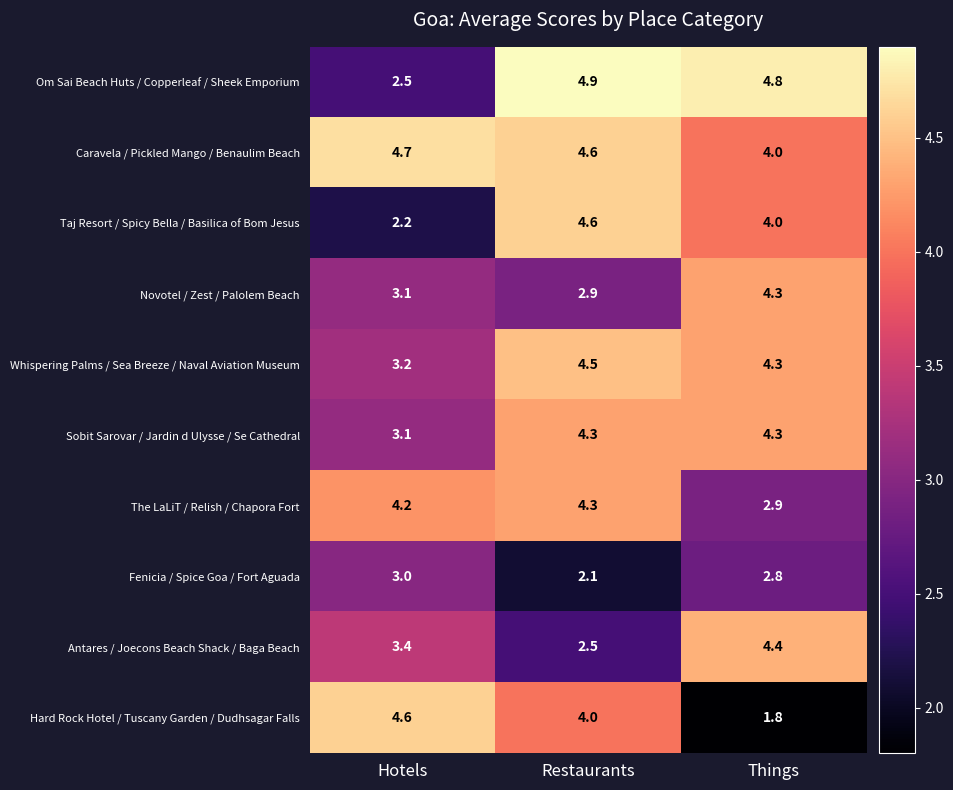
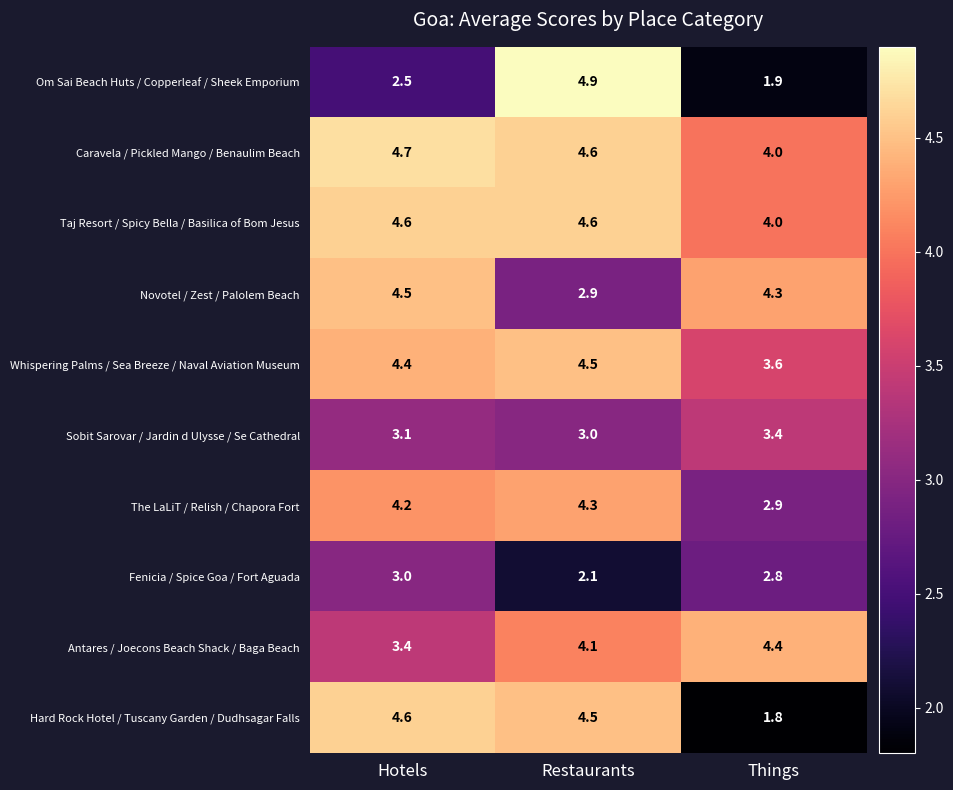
Om Sai Beach Huts / Copperleaf / Sheek Emporium, Things: 4.8 -> 1.9
Taj Resort / Spicy Bella / Basilica of Bom Jesus, Hotels: 2.2 -> 4.6
Novotel / Zest / Palolem Beach, Hotels: 3.1 -> 4.5
Whispering Palms / Sea Breeze / Naval Aviation Museum, Hotels: 3.2 -> 4.4
Whispering Palms / Sea Breeze / Naval Aviation Museum, Things: 4.3 -> 3.6
Sobit Sarovar / Jardin d Ulysse / Se Cathedral, Restaurants: 4.3 -> 3.0
Sobit Sarovar / Jardin d Ulysse / Se Cathedral, Things: 4.3 -> 3.4
Antares / Joecons Beach Shack / Baga Beach, Restaurants: 2.5 -> 4.1
Hard Rock Hotel / Tuscany Garden / Dudhsagar Falls, Restaurants: 4.0 -> 4.5
